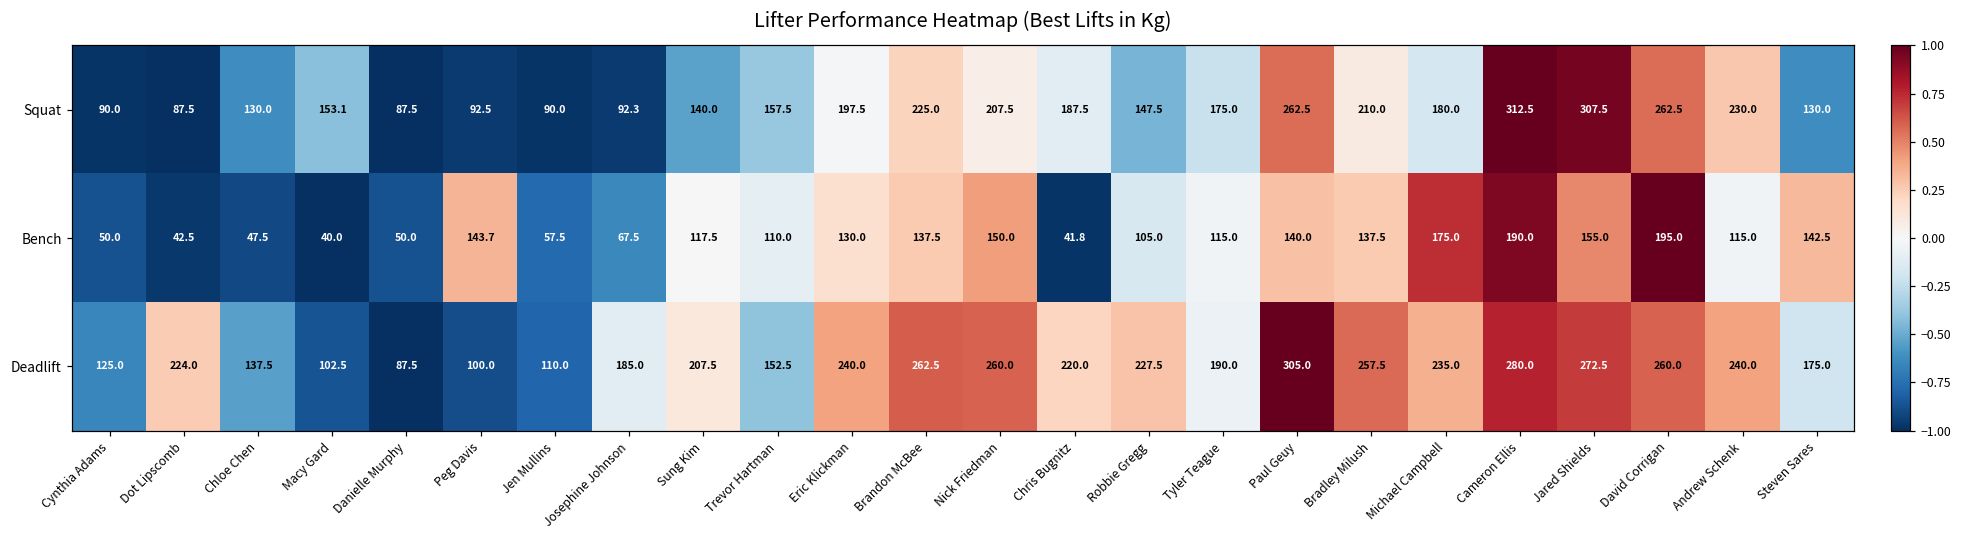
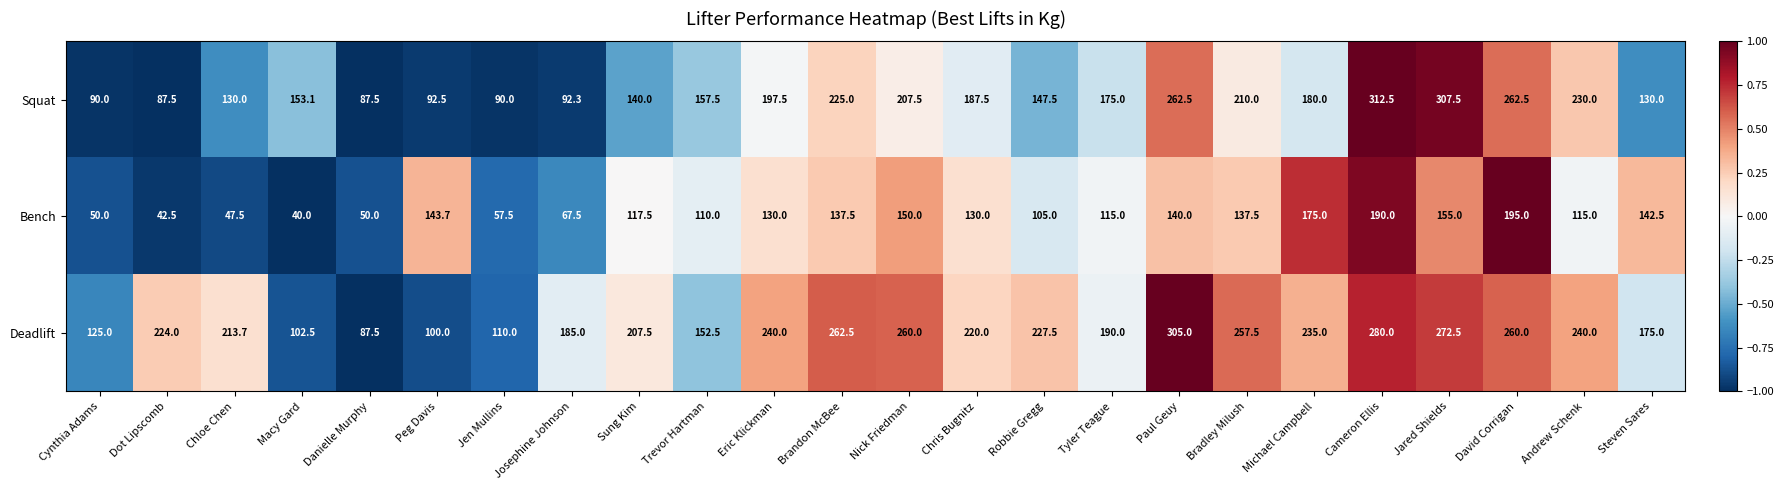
Bench, Chris Bugnitz: 41.8 -> 130.0
Deadlift, Chloe Chen: 137.5 -> 213.7
